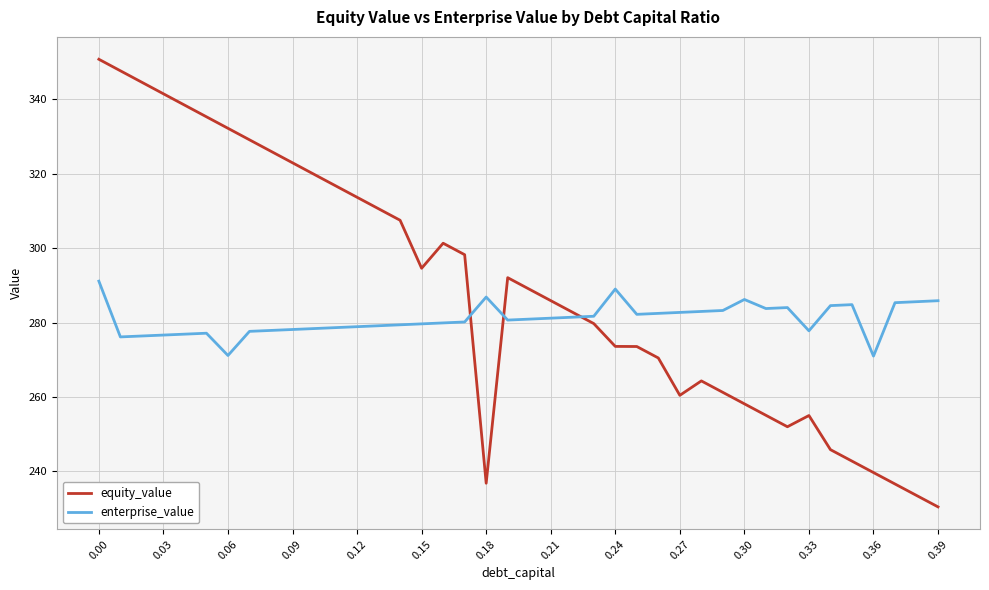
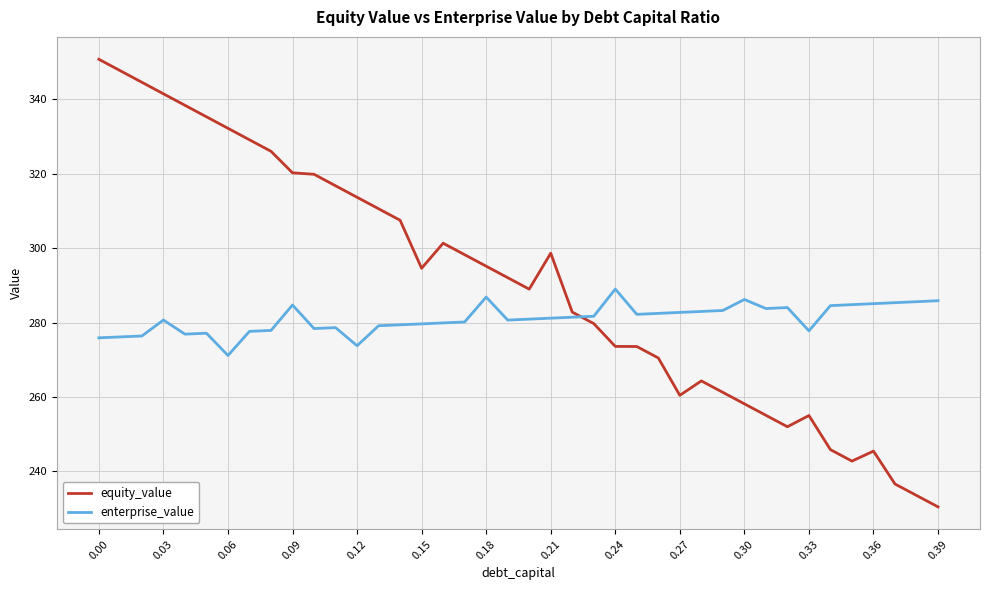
enterprise_value, 0.00: 291 -> 276
enterprise_value, 0.03: 277 -> 281
equity_value, 0.09: 323 -> 320
enterprise_value, 0.09: 278 -> 285
enterprise_value, 0.12: 279 -> 274
equity_value, 0.18: 237 -> 295
equity_value, 0.21: 286 -> 299
equity_value, 0.36: 240 -> 245
enterprise_value, 0.36: 271 -> 285
